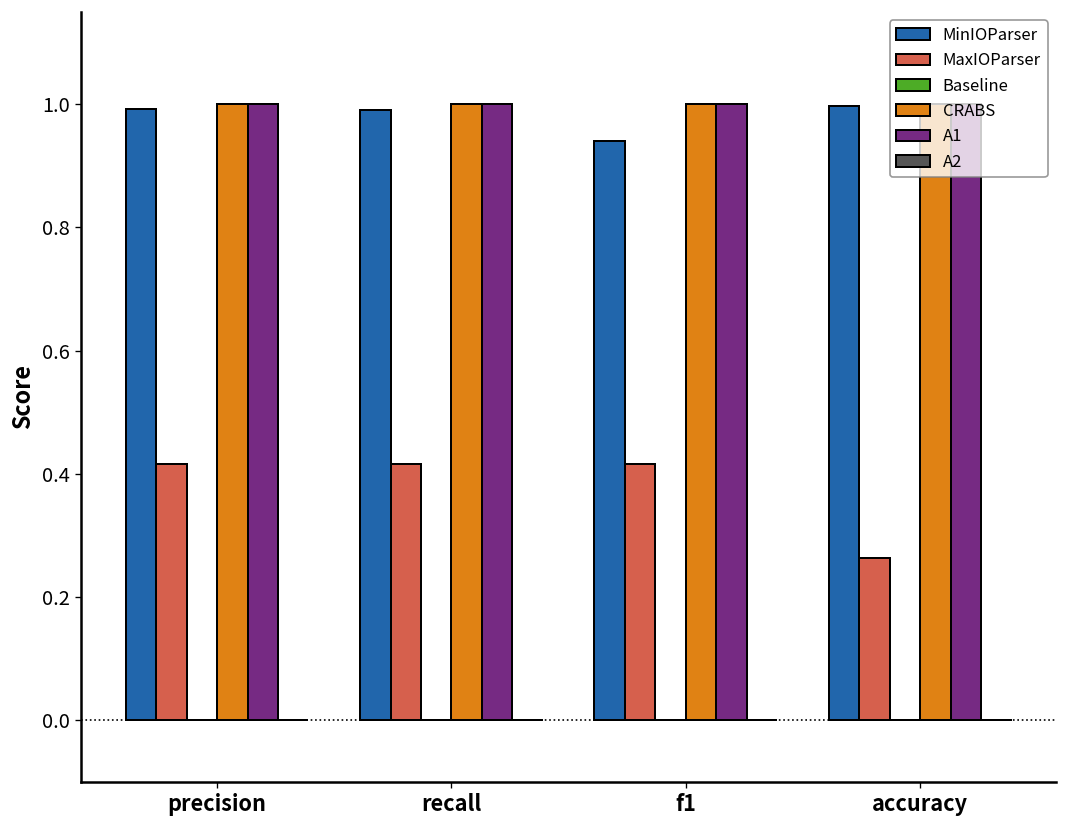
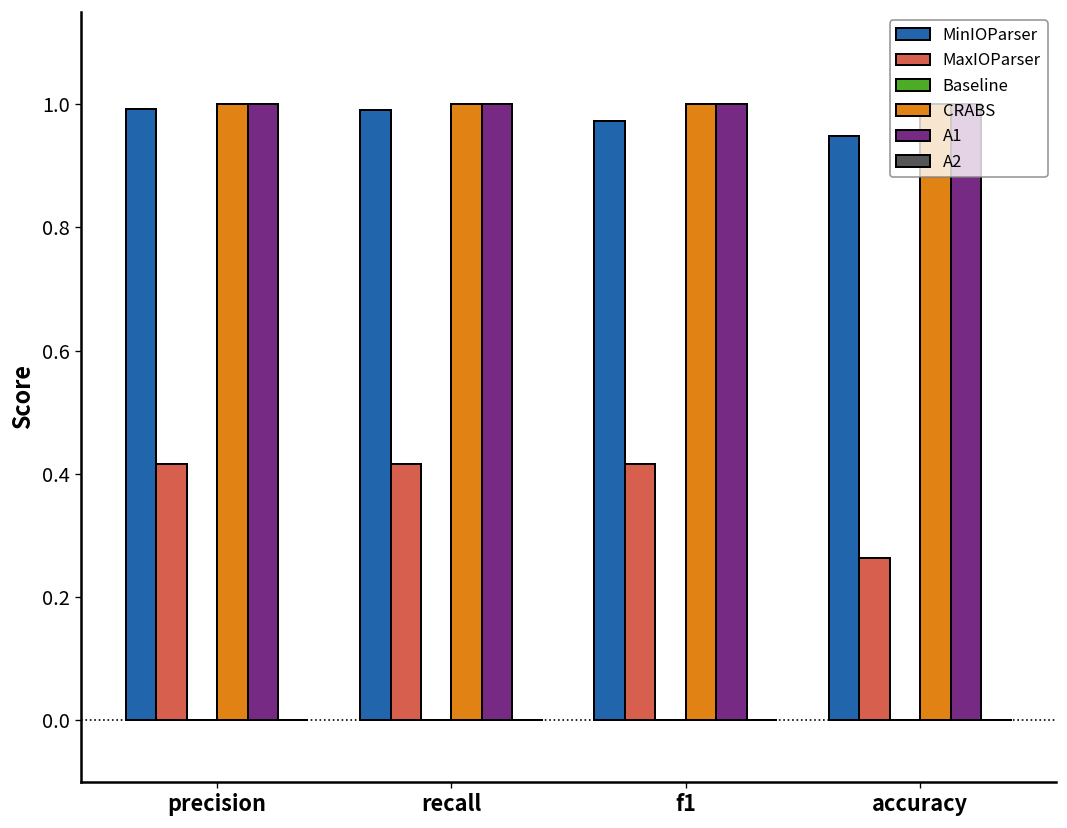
MinIOParser, f1: 0.94 -> 0.97
MinIOParser, accuracy: 1.00 -> 0.95
